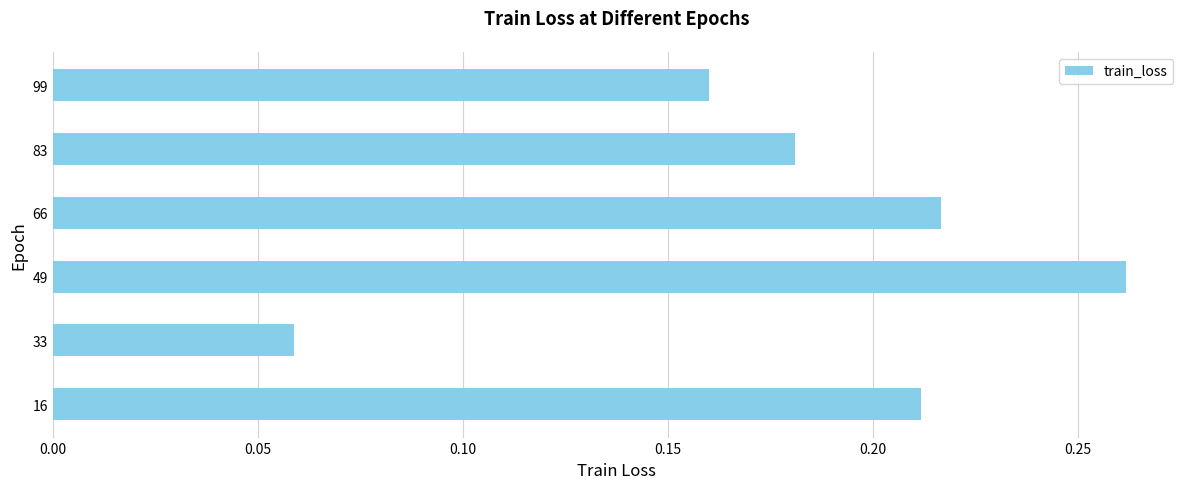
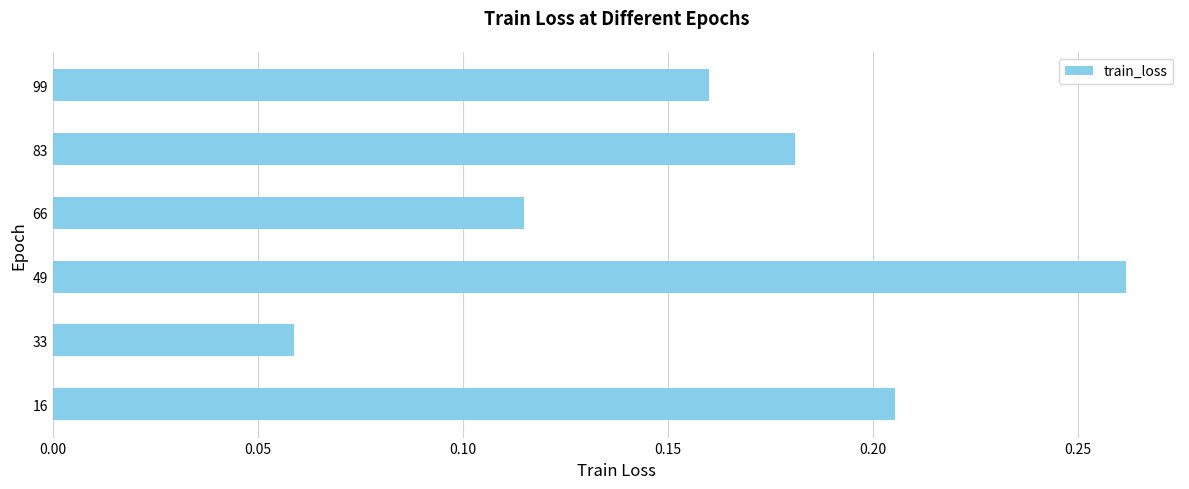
66: 0.217 -> 0.115
16: 0.212 -> 0.205
